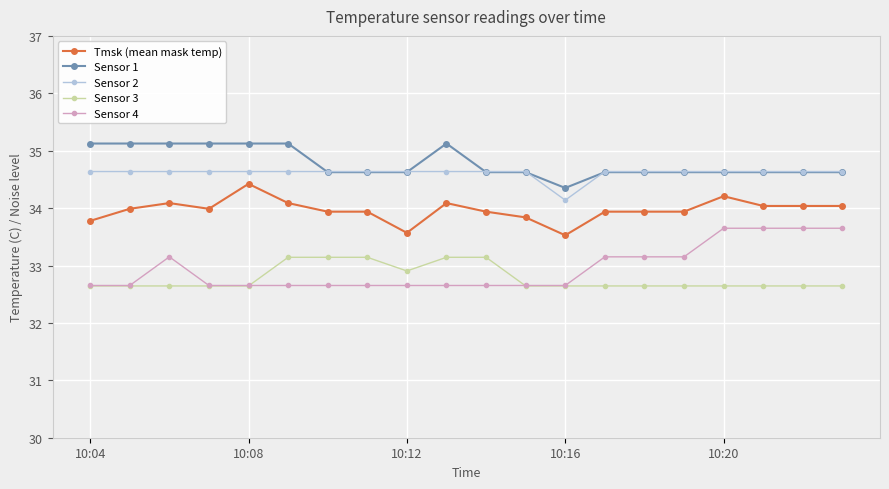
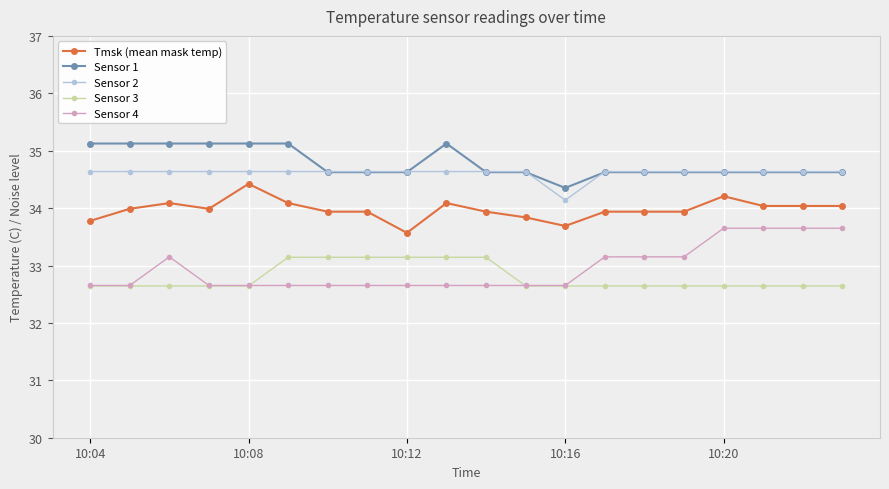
Sensor 3, 10:12: 32.9 -> 33.1
Tmsk (mean mask temp), 10:16: 33.5 -> 33.7
